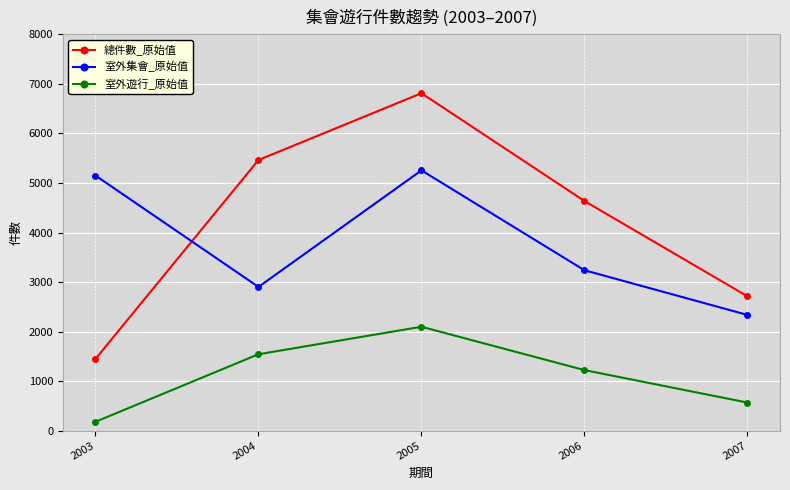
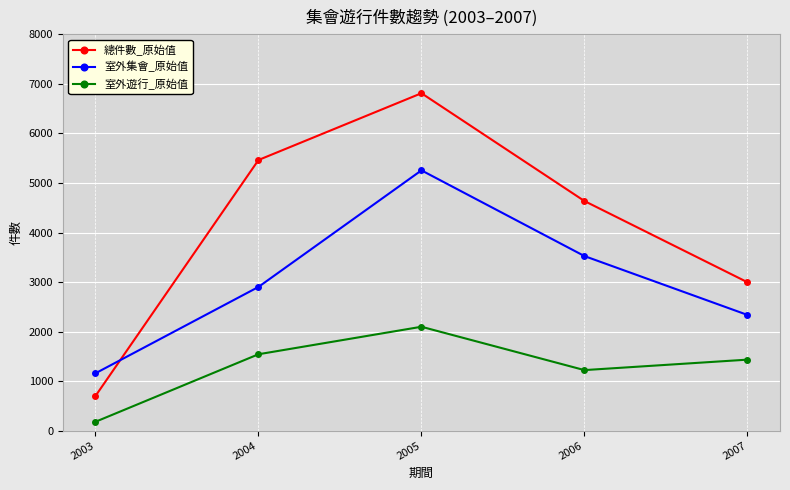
總件數_原始值, 2003: 1400 -> 700
室外集會_原始值, 2003: 5200 -> 1200
室外集會_原始值, 2006: 3200 -> 3500
總件數_原始值, 2007: 2700 -> 3000
室外遊行_原始值, 2007: 600 -> 1400
